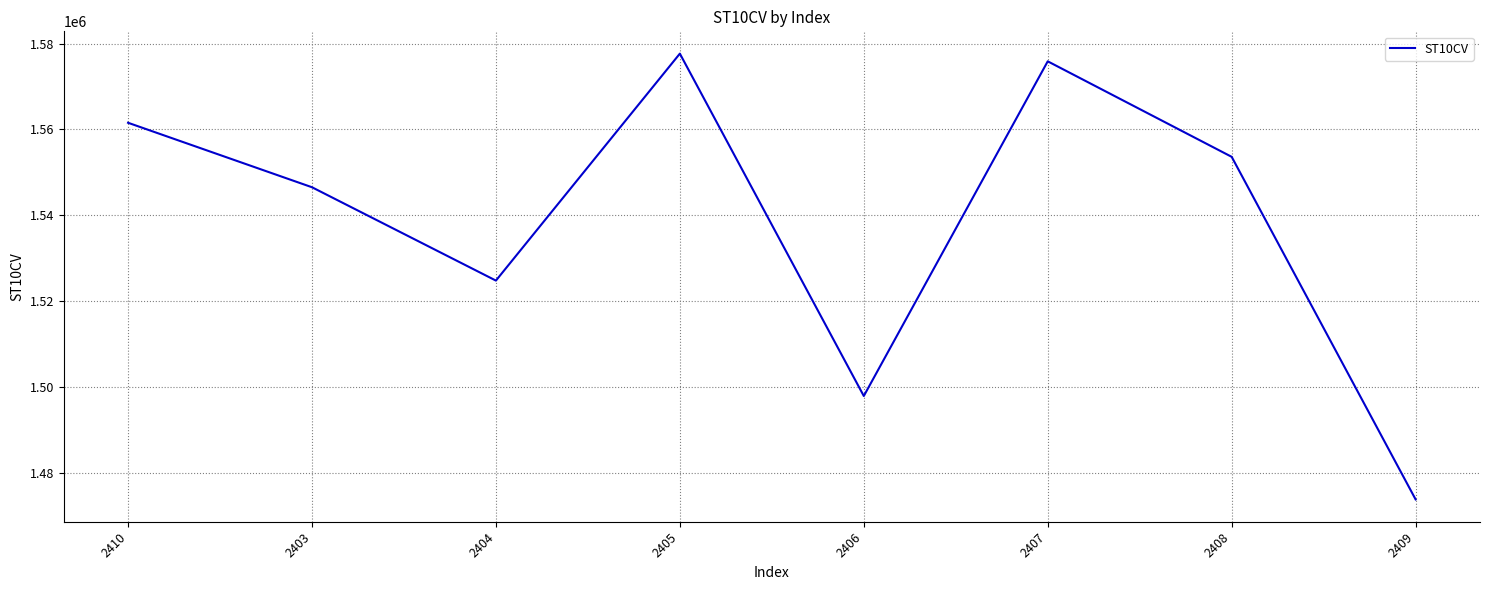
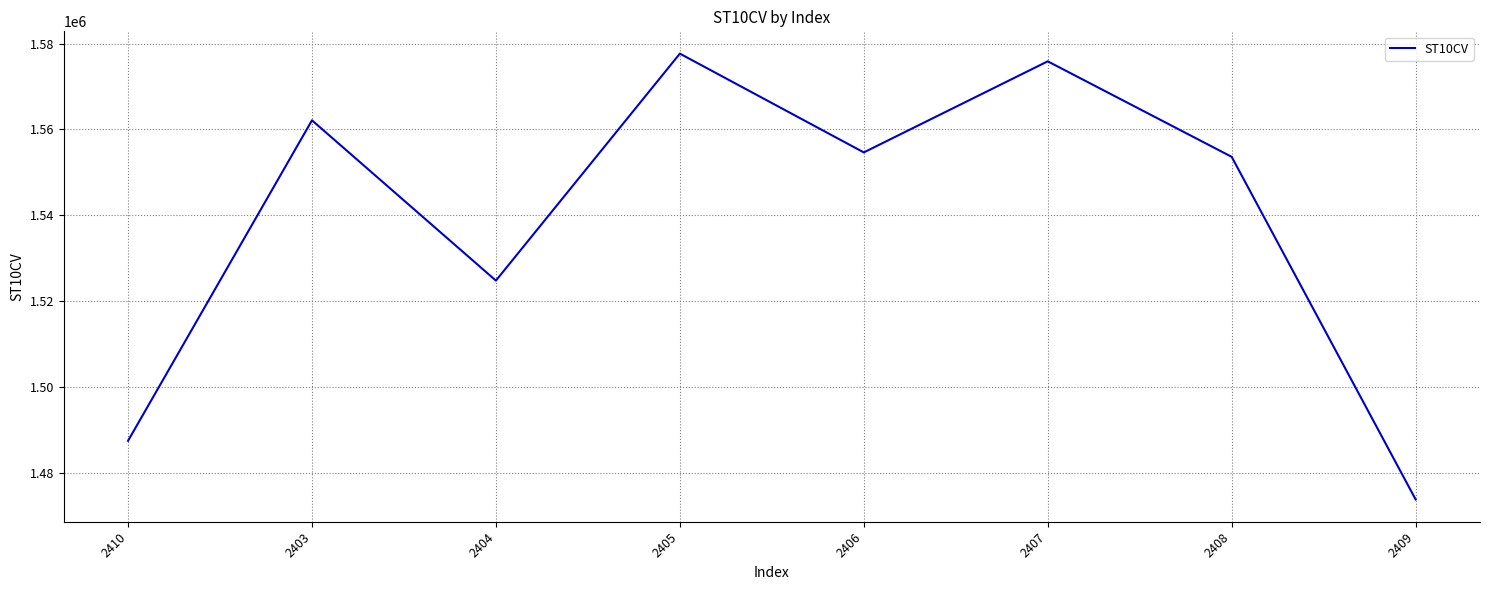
2410: 1562000 -> 1487000
2403: 1547000 -> 1562000
2406: 1498000 -> 1555000
